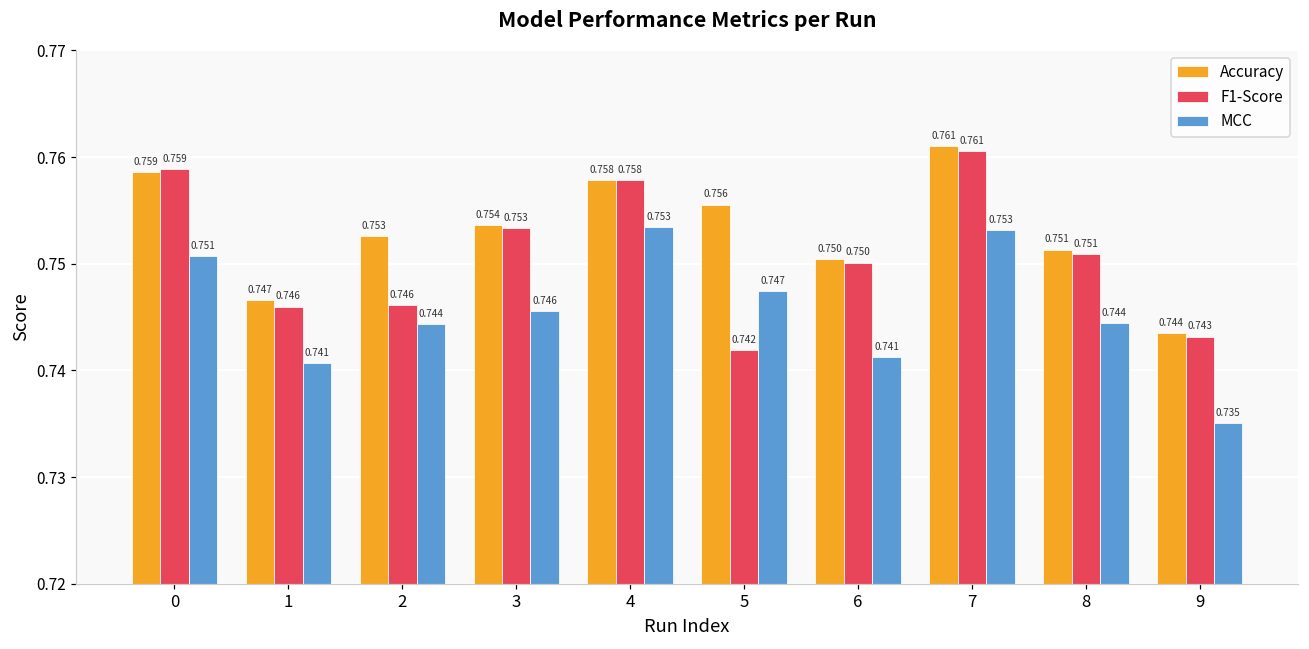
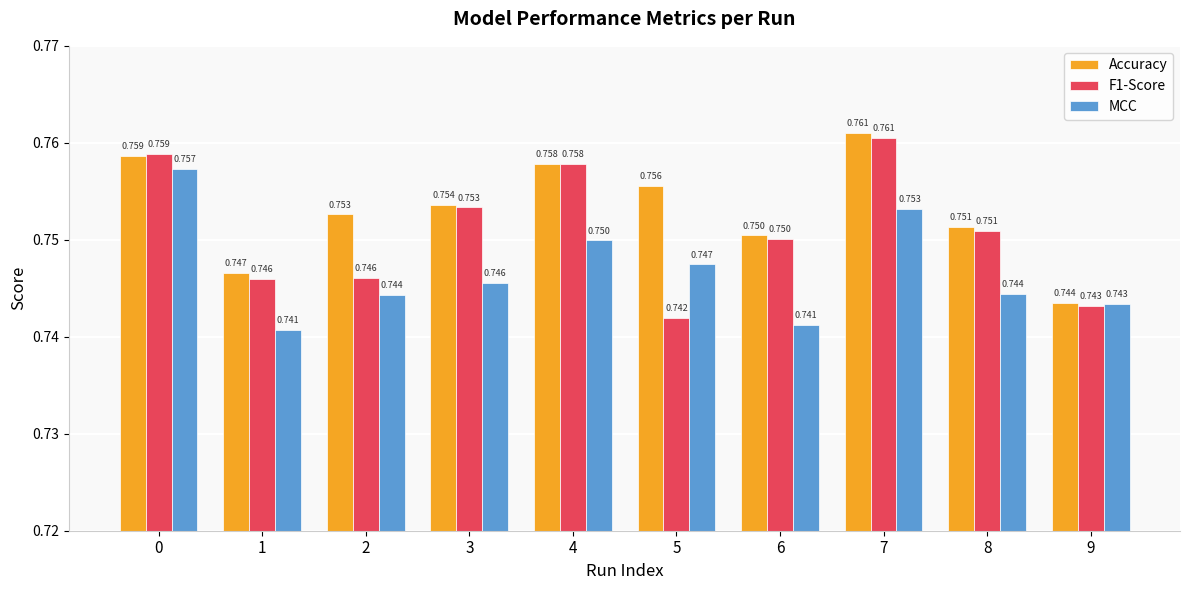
MCC, 0: 0.751 -> 0.757
MCC, 4: 0.753 -> 0.750
MCC, 9: 0.735 -> 0.743
